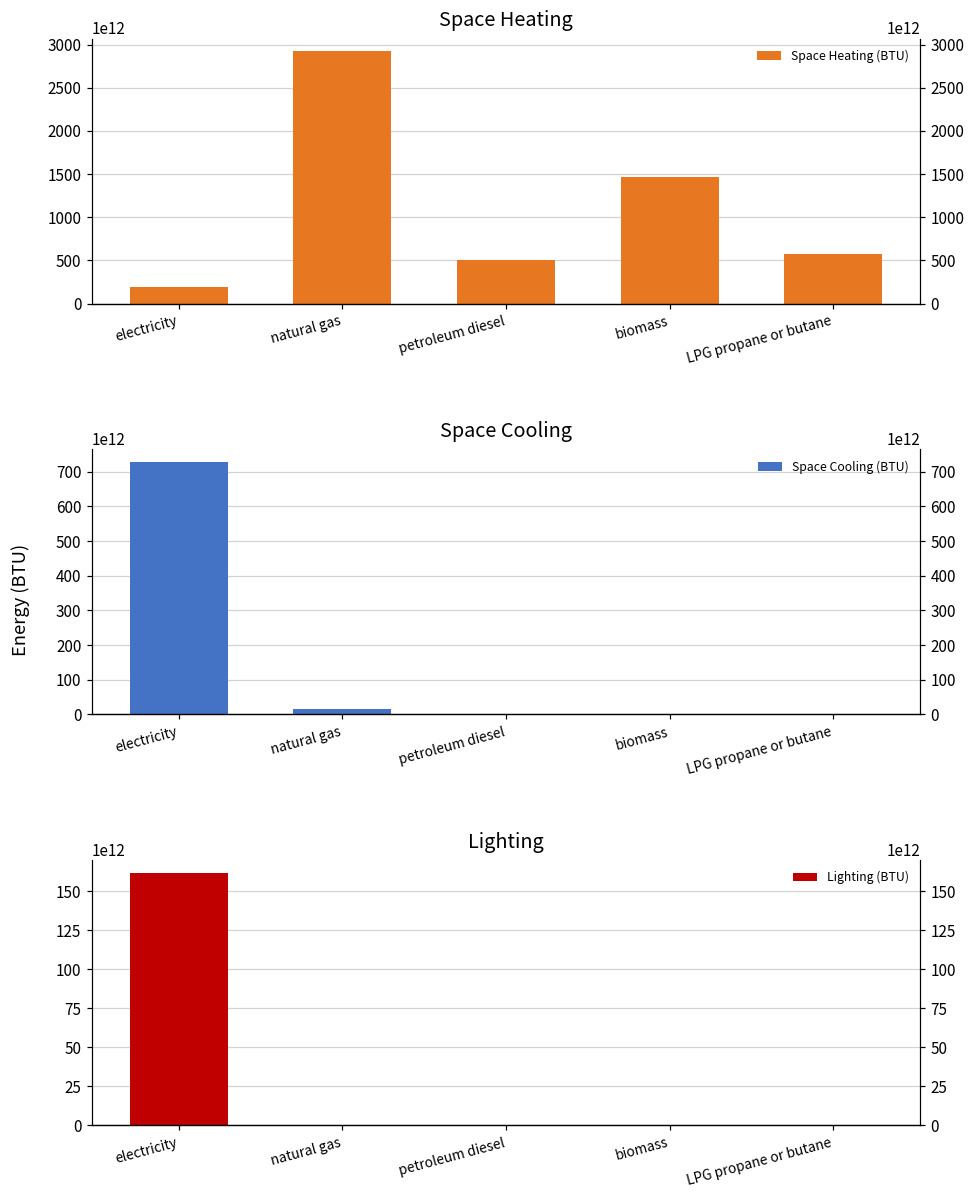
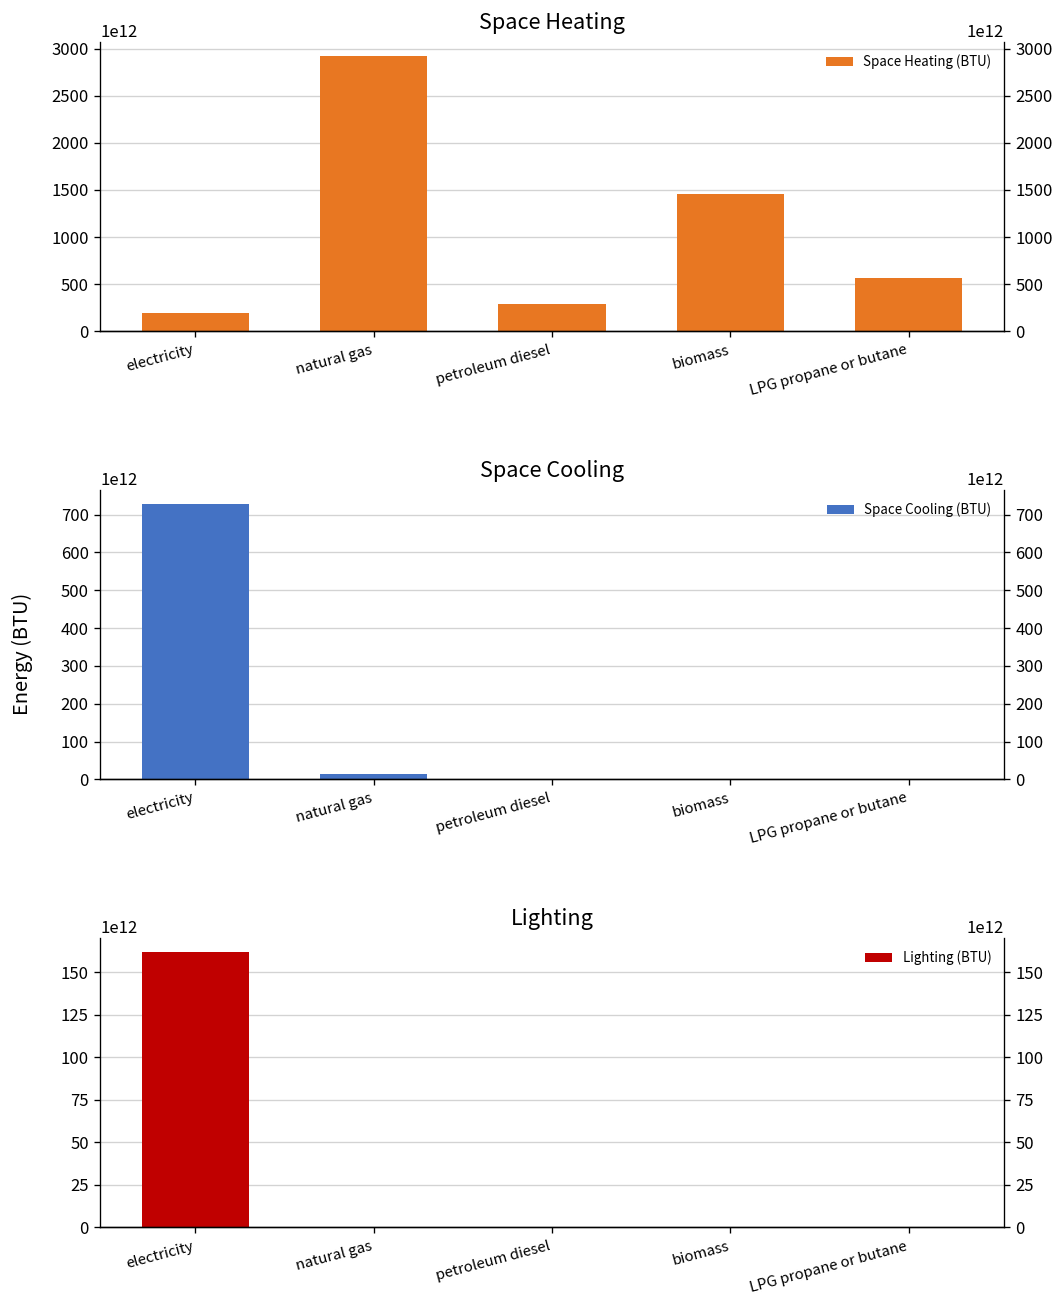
Space Heating, petroleum diesel: 500000000000000 -> 300000000000000
